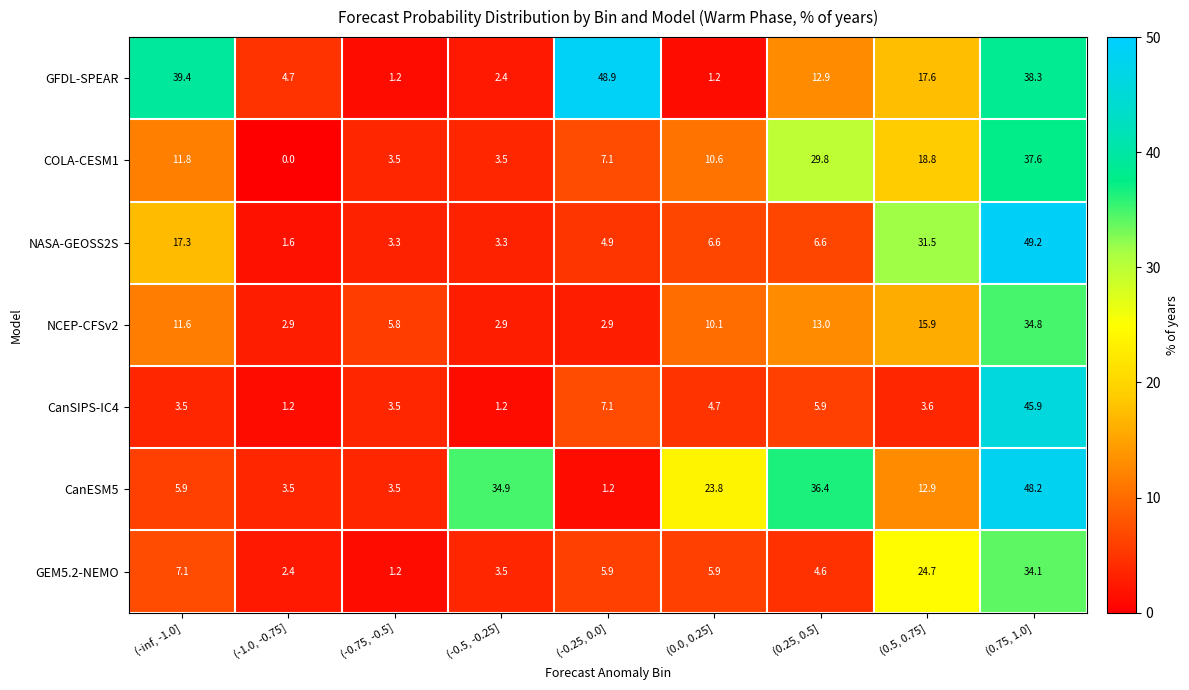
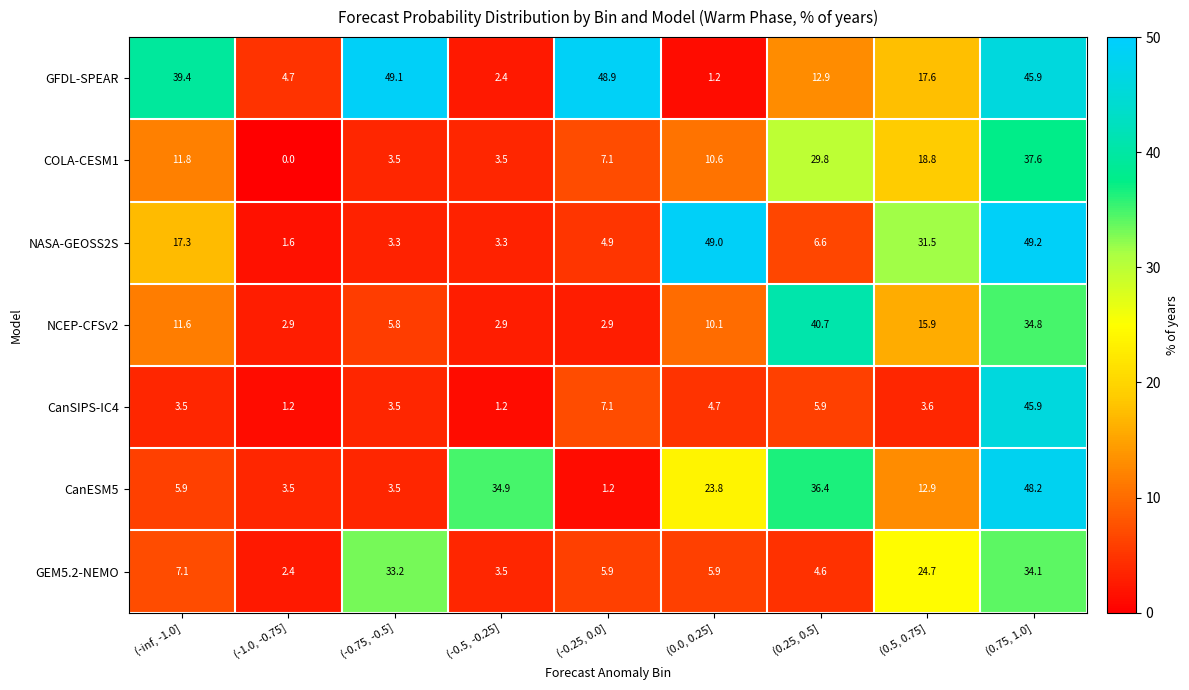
GFDL-SPEAR, (-0.75, -0.5]: 1.2 -> 49.1
GFDL-SPEAR, (0.75, 1.0]: 38.3 -> 45.9
NASA-GEOSS2S, (0.0, 0.25]: 6.6 -> 49.0
NCEP-CFSv2, (0.25, 0.5]: 13.0 -> 40.7
GEM5.2-NEMO, (-0.75, -0.5]: 1.2 -> 33.2
